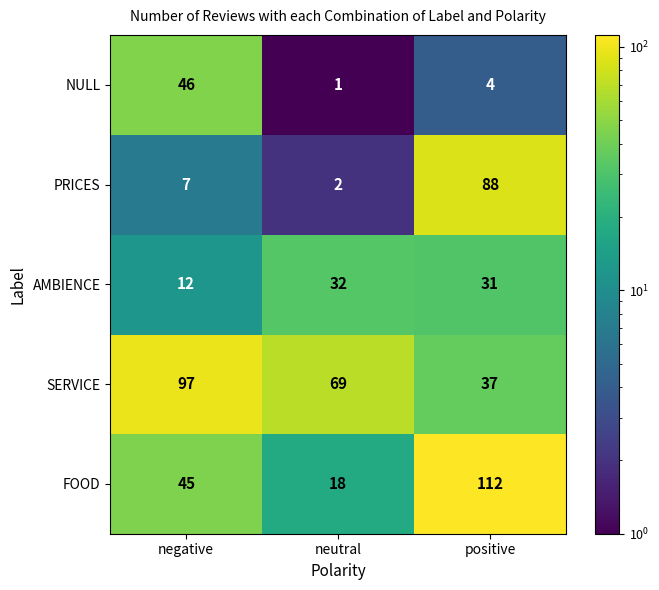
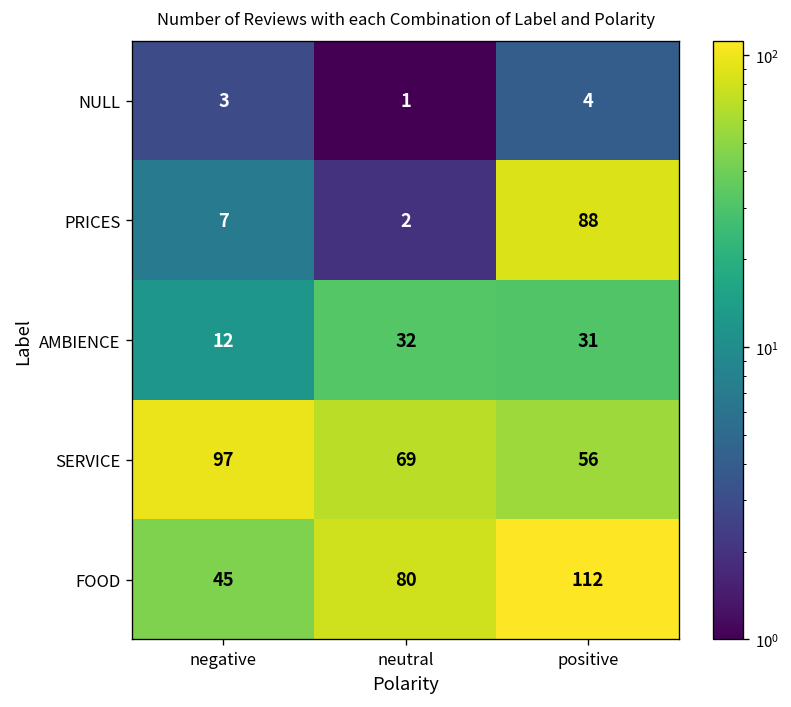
NULL, negative: 46 -> 3
SERVICE, positive: 37 -> 56
FOOD, neutral: 18 -> 80
